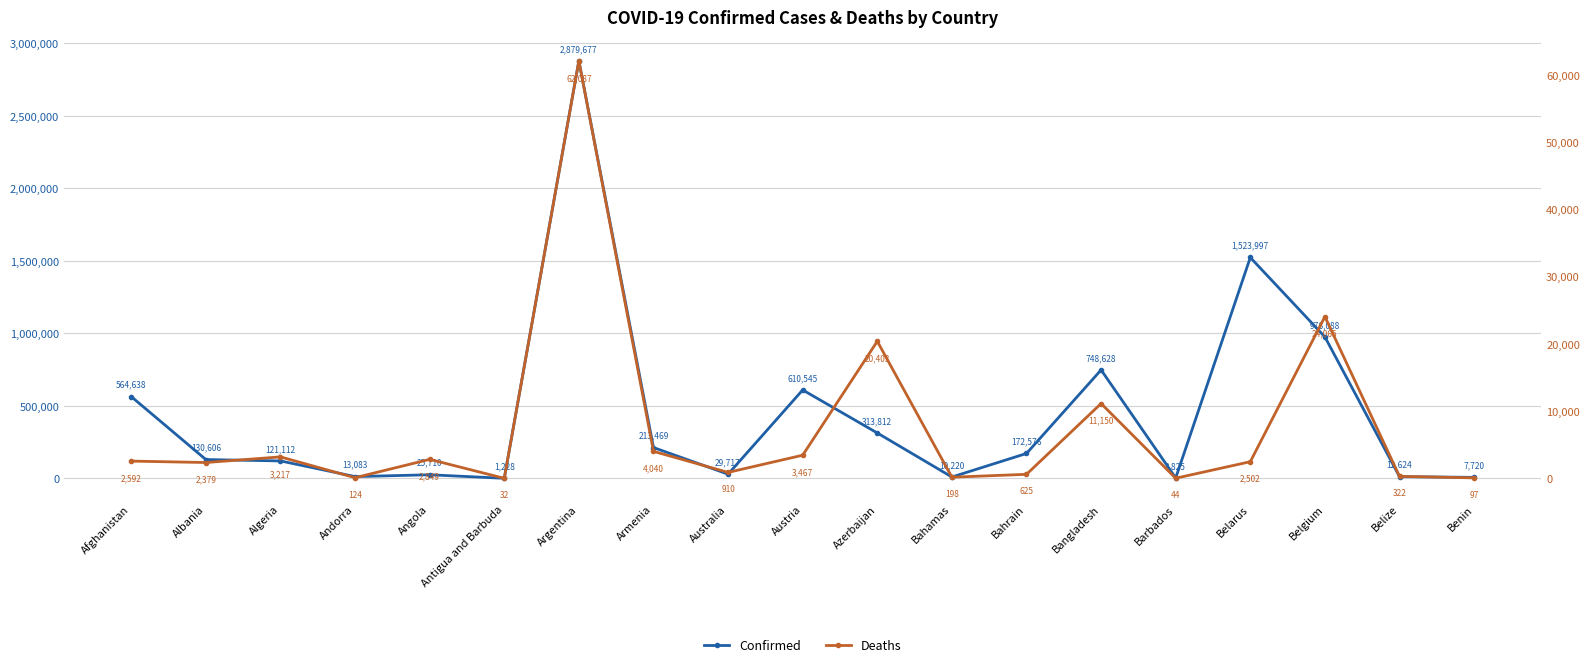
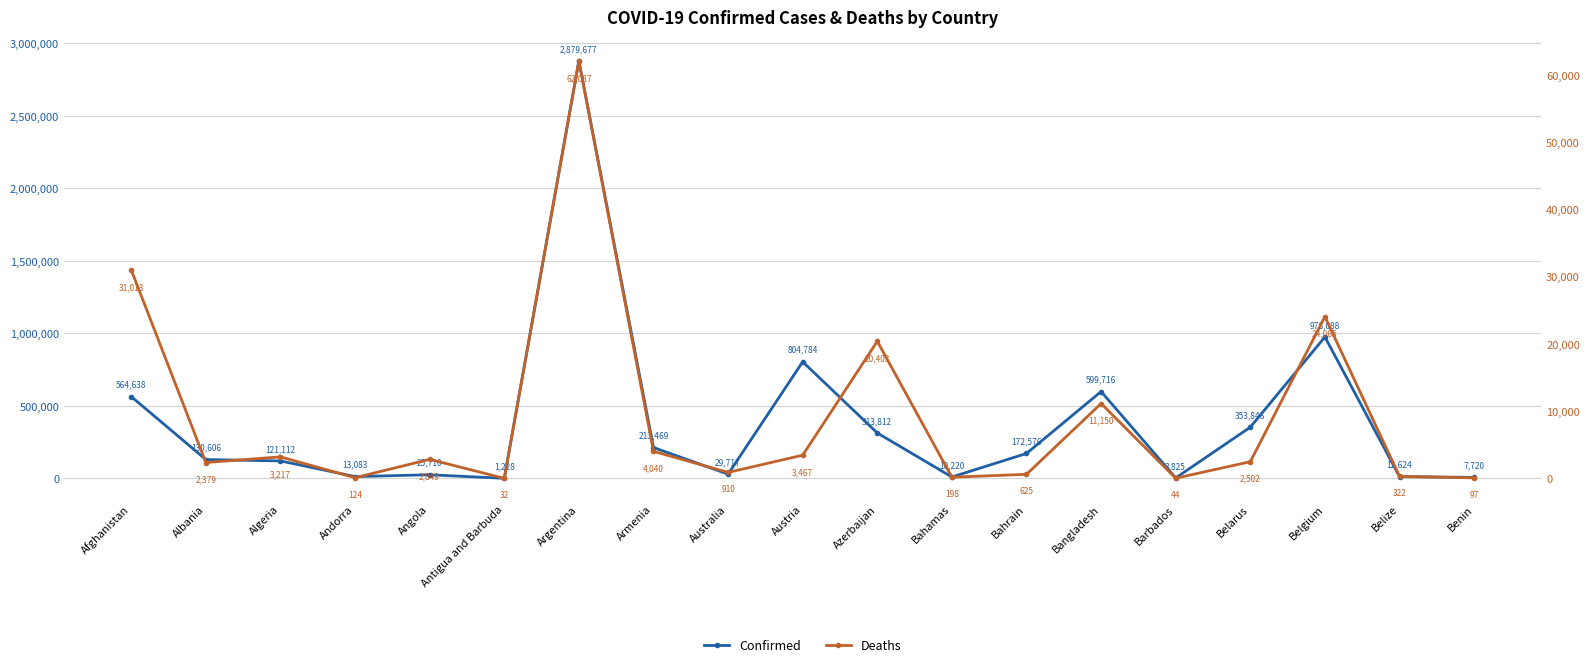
Confirmed, Austria: 610,545 -> 804,784
Confirmed, Bangladesh: 748,628 -> 599,716
Confirmed, Belarus: 1,523,997 -> 353,846
Deaths, Afghanistan: 2,592 -> 31,013
